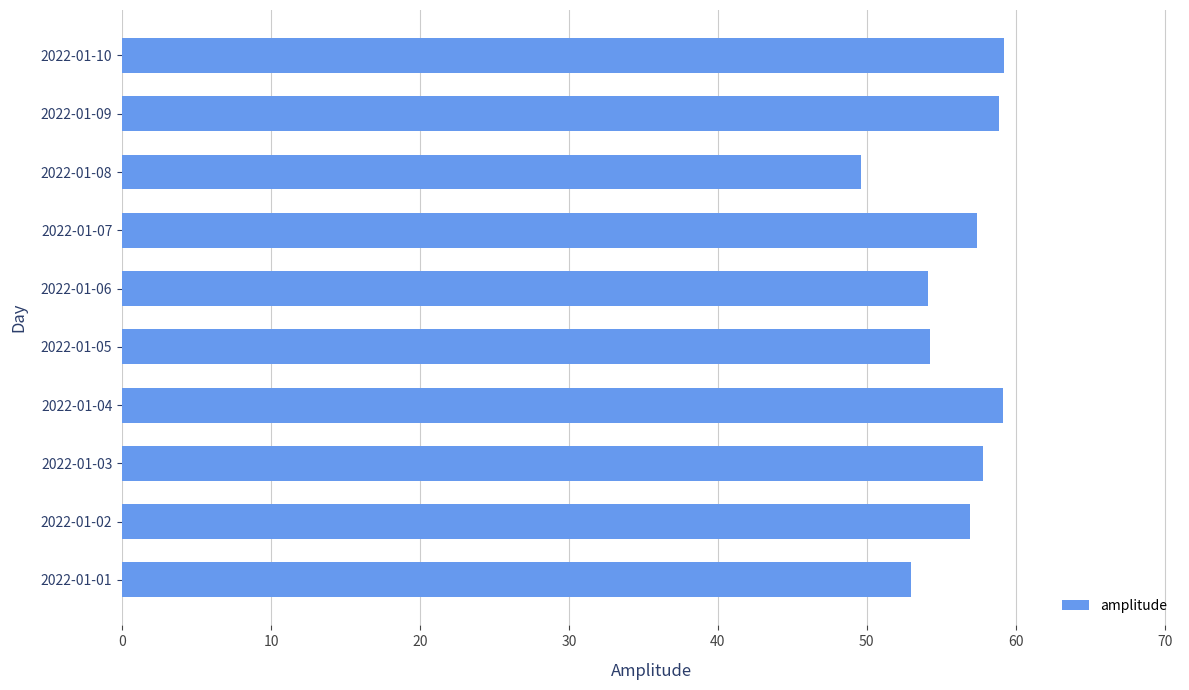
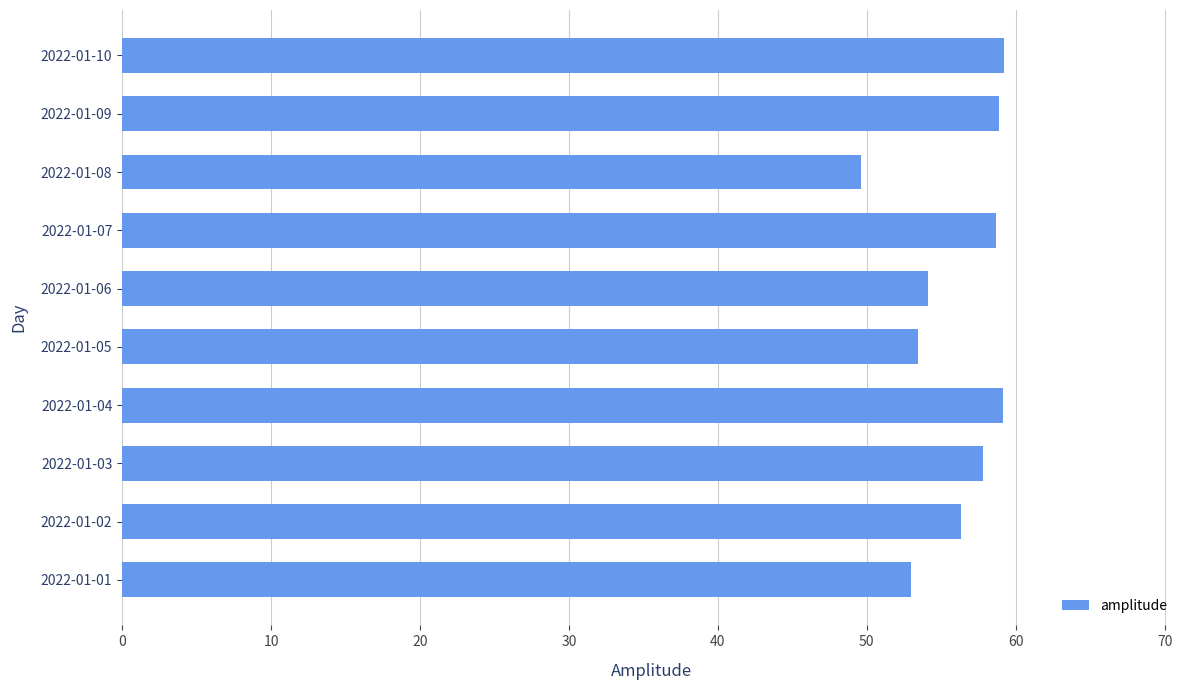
2022-01-07: 57.4 -> 58.7
2022-01-05: 54.3 -> 53.4
2022-01-02: 56.9 -> 56.3
